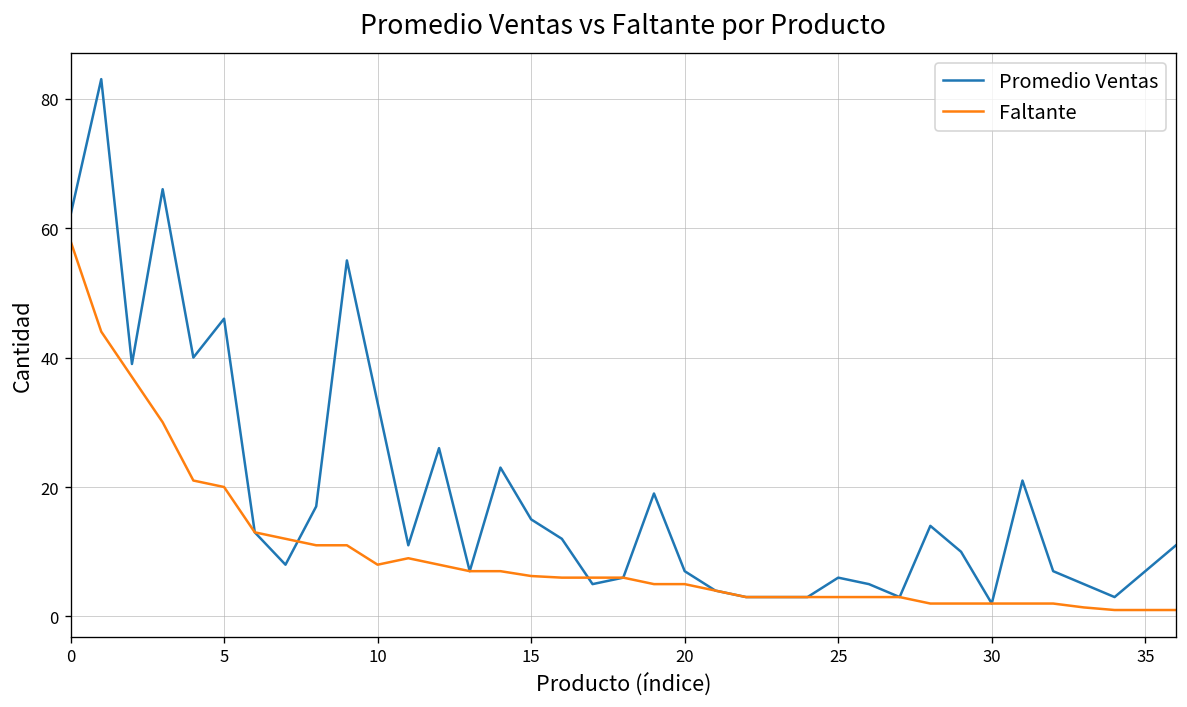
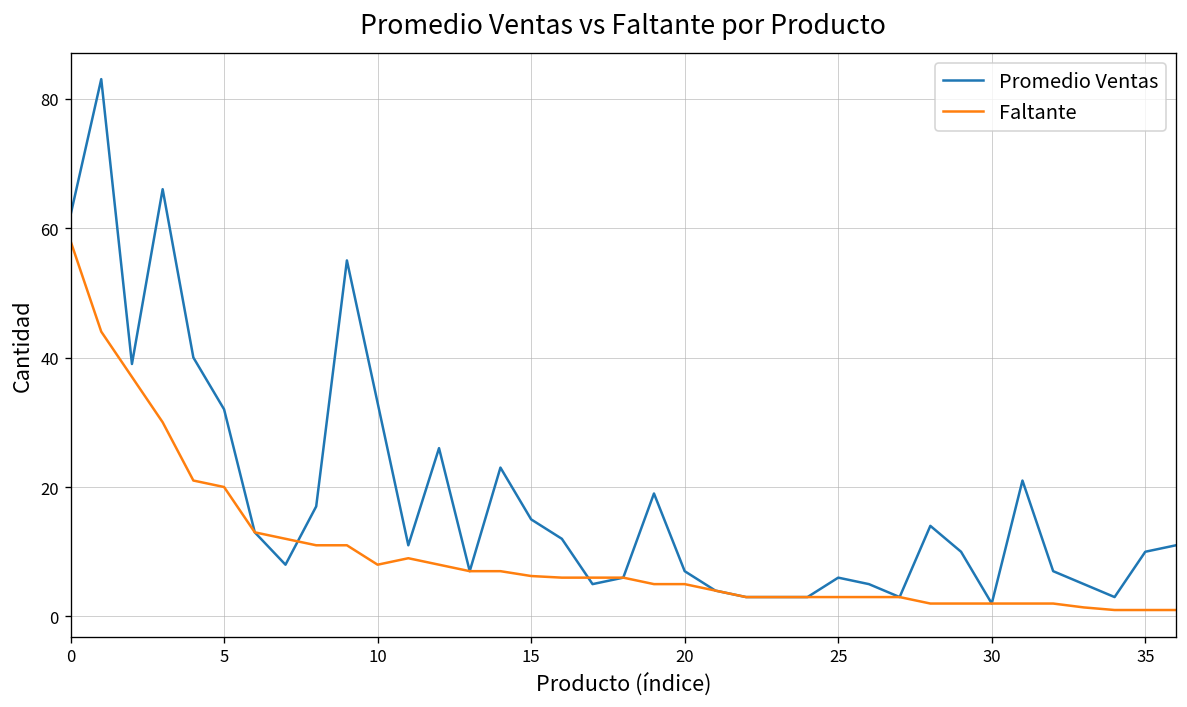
Promedio Ventas, 5: 46 -> 32
Promedio Ventas, 35: 7 -> 10
